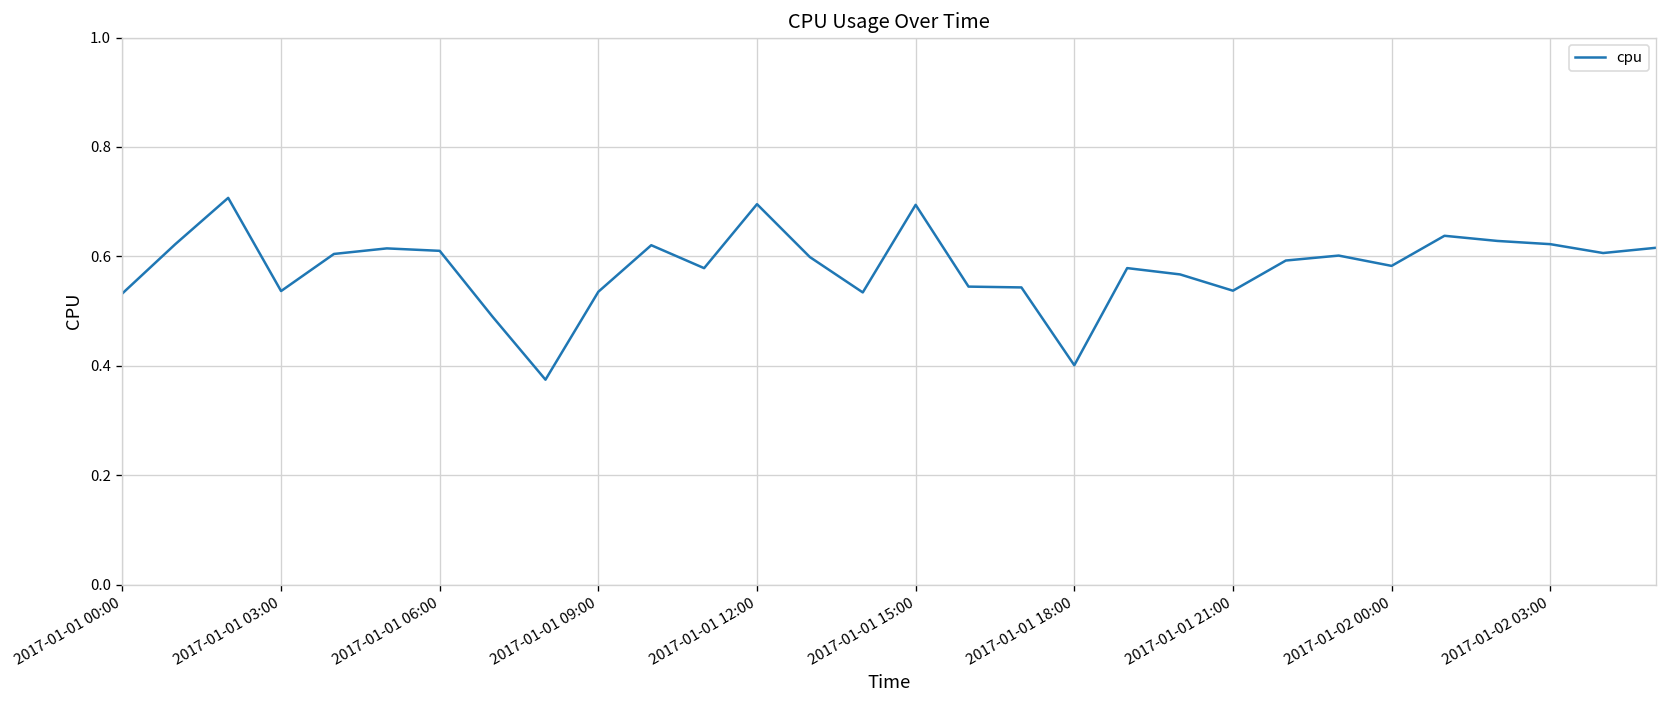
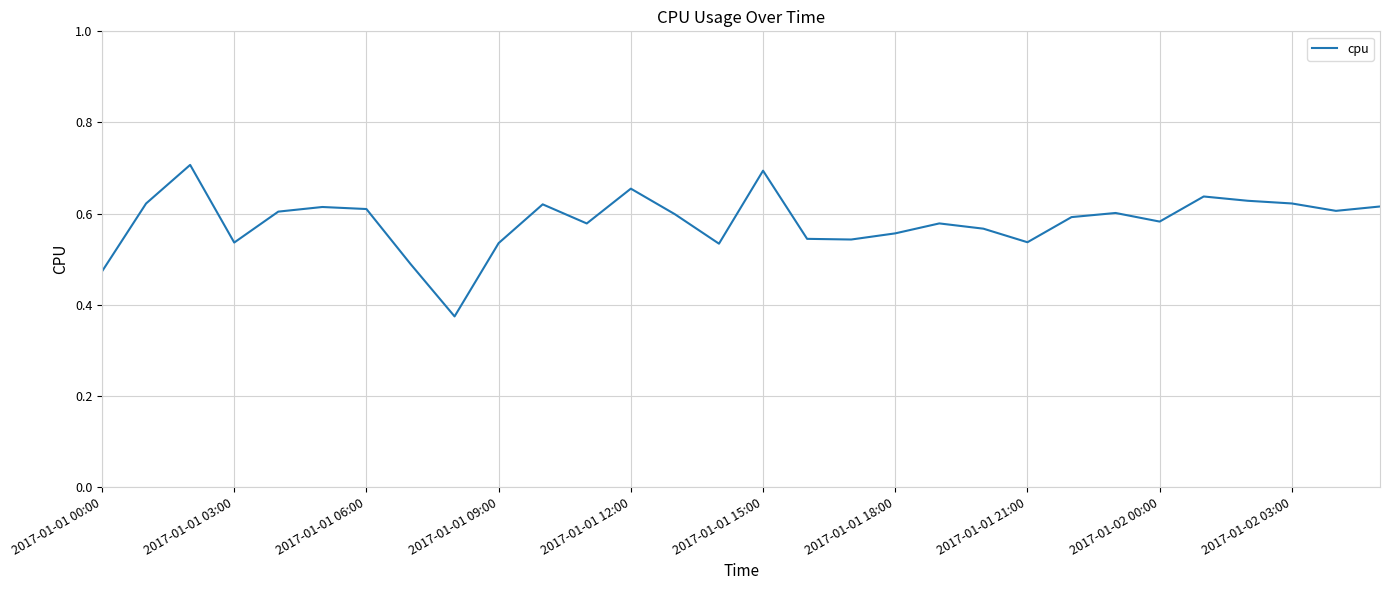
2017-01-01 00:00: 0.53 -> 0.47
2017-01-01 12:00: 0.70 -> 0.65
2017-01-01 18:00: 0.40 -> 0.56
